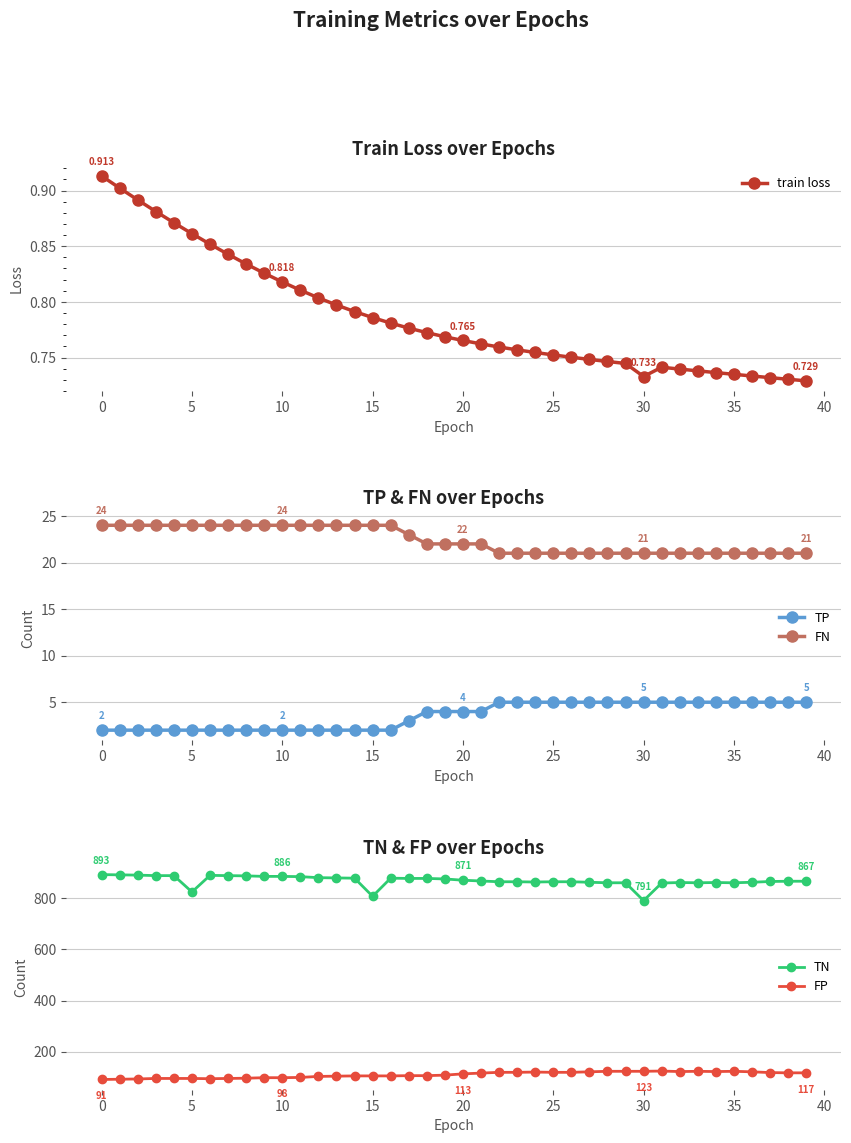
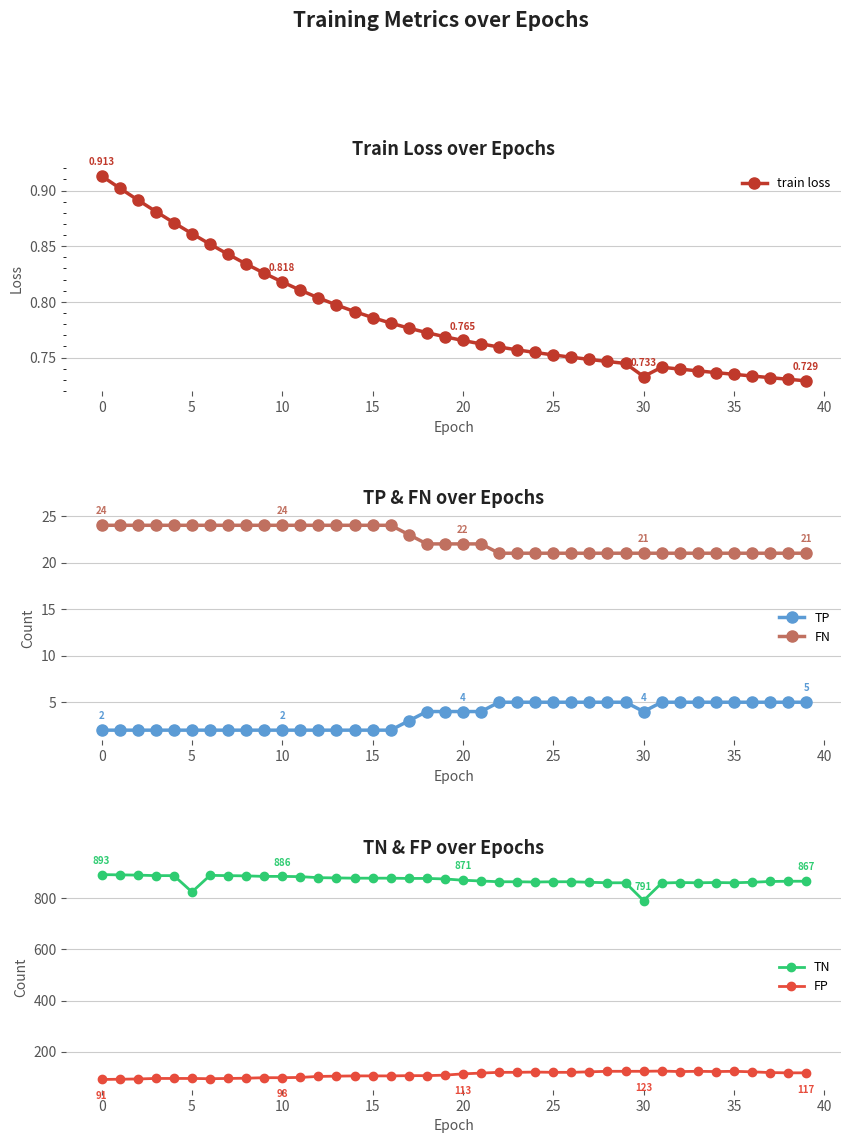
TP & FN over Epochs, TP, 30: 5 -> 4
TN & FP over Epochs, TN, 15: 810 -> 880
